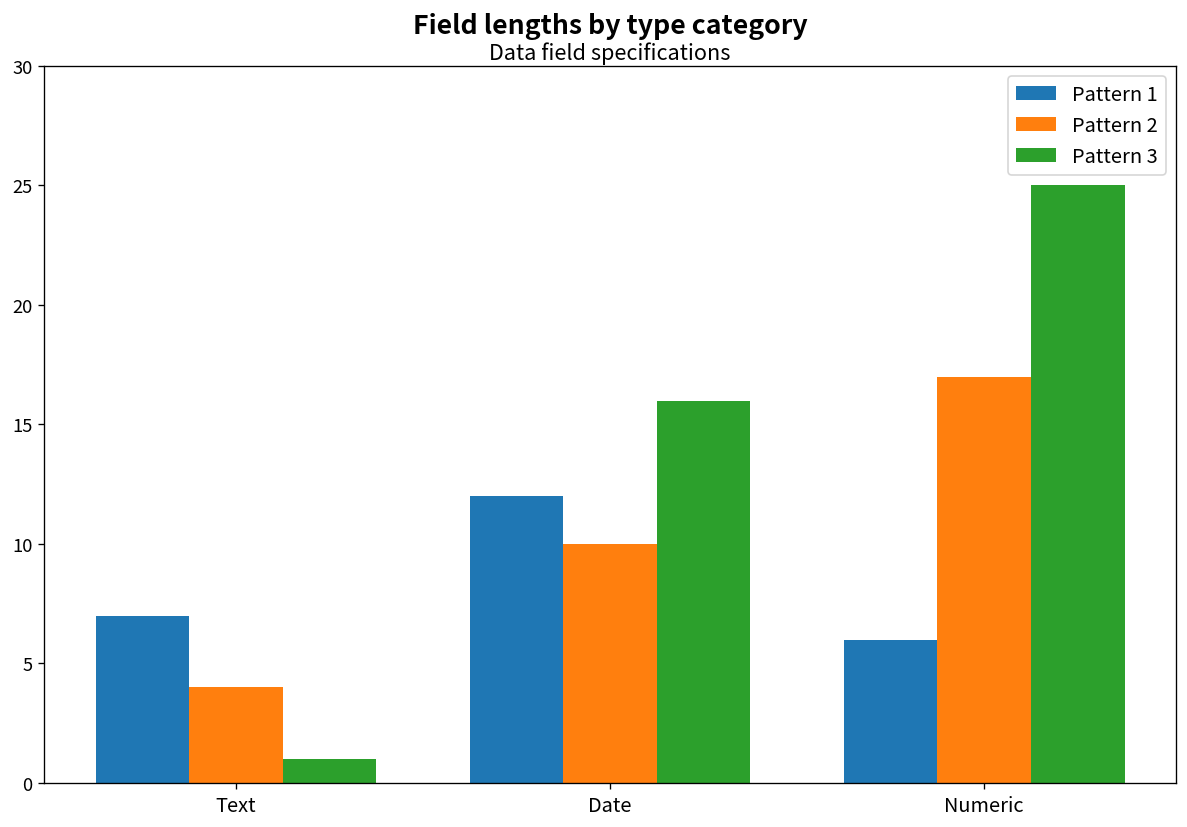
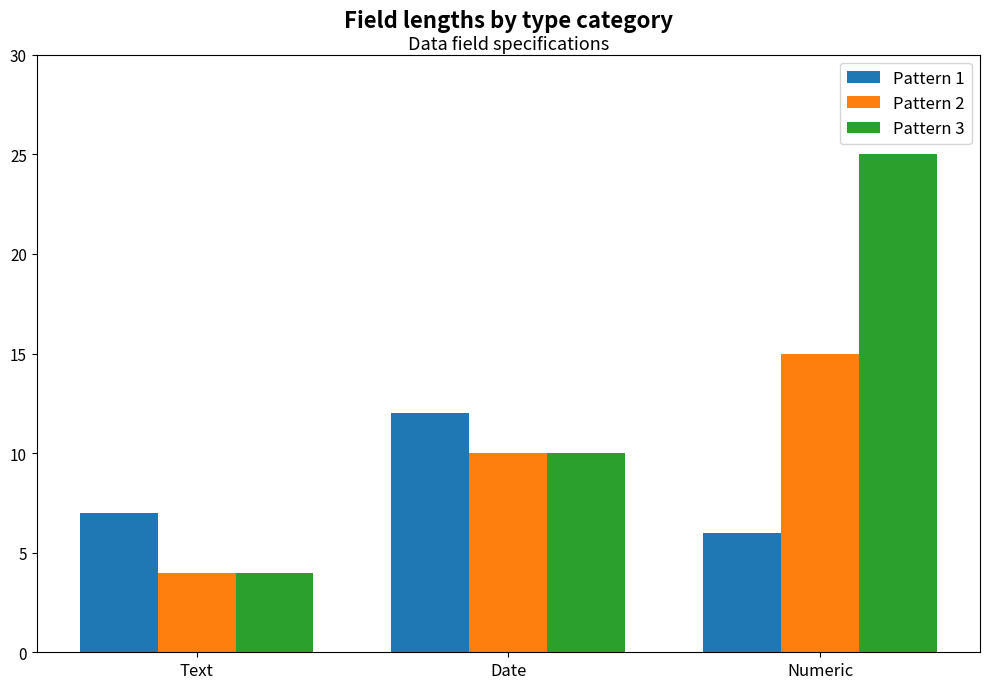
Pattern 3, Text: 1 -> 4
Pattern 3, Date: 16 -> 10
Pattern 2, Numeric: 17 -> 15
